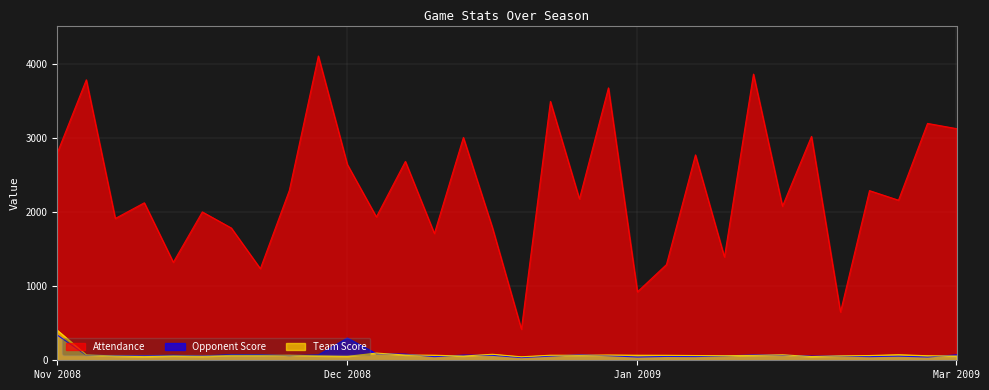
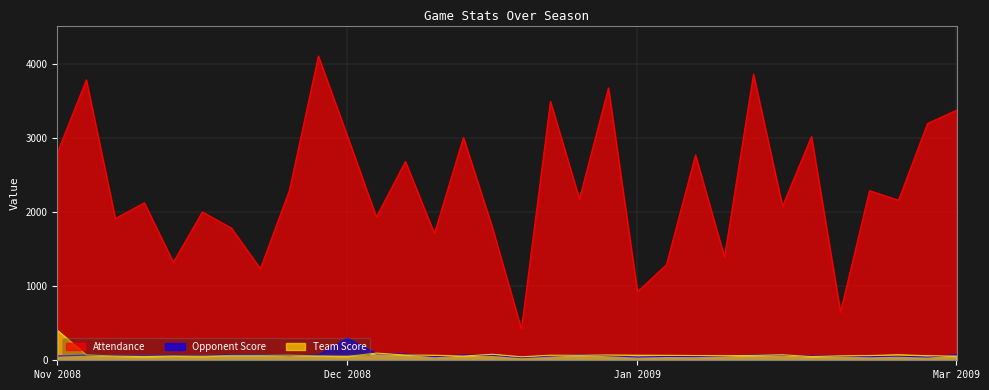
Opponent Score, Nov 2008: 300 -> 100
Attendance, Dec 2008: 2600 -> 3000
Attendance, Mar 2009: 3100 -> 3400
